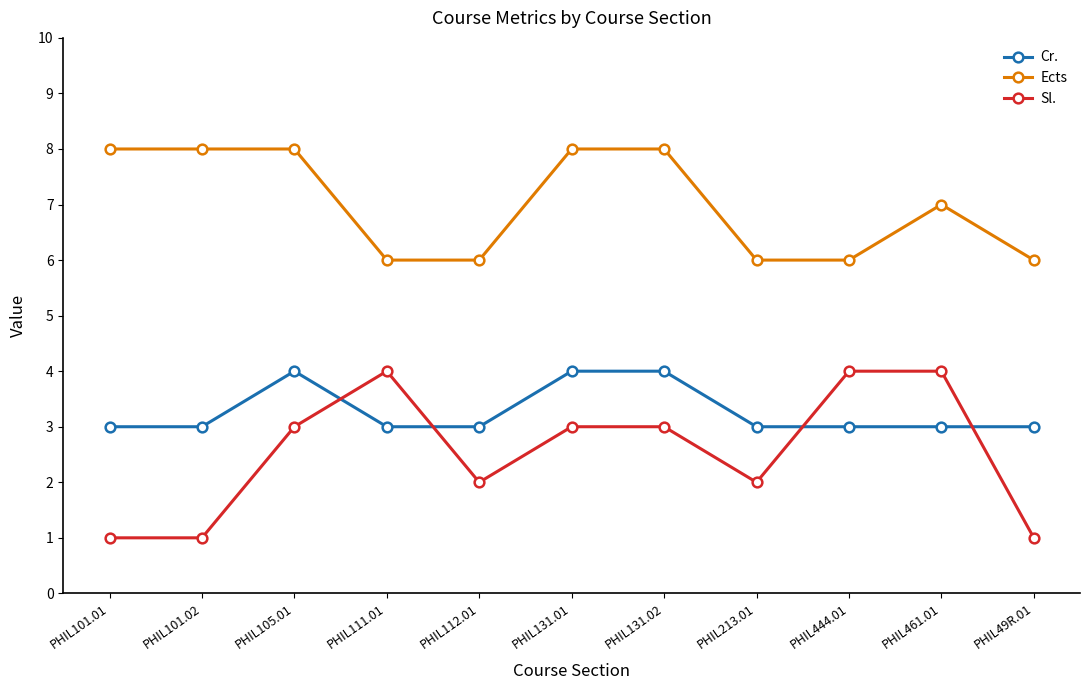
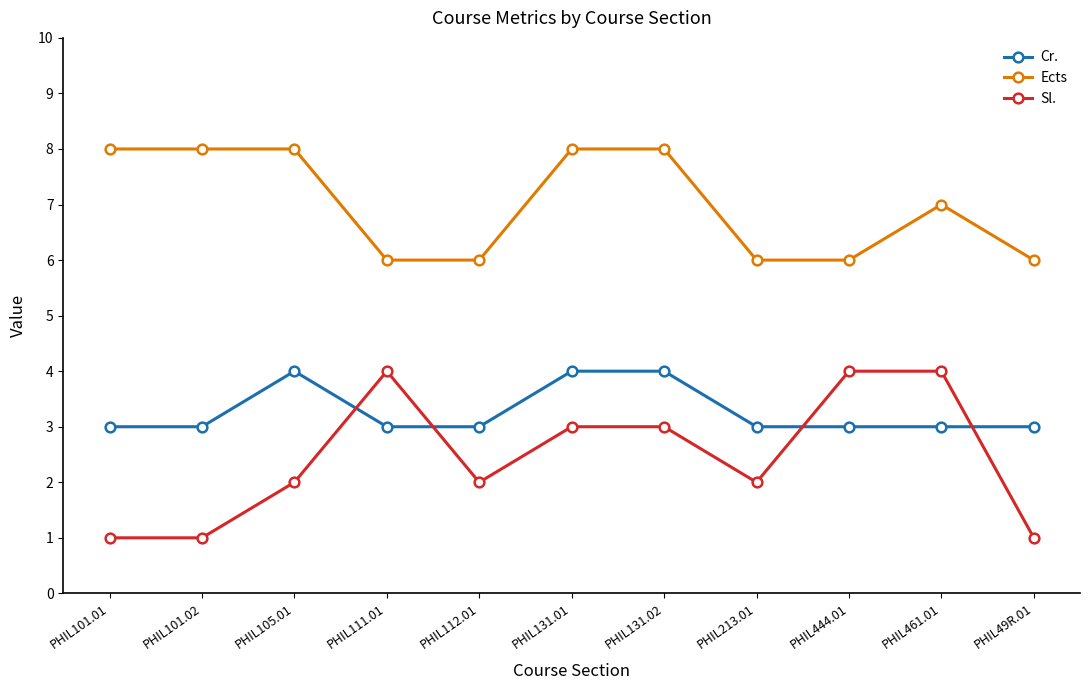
Sl., PHIL105.01: 3 -> 2
